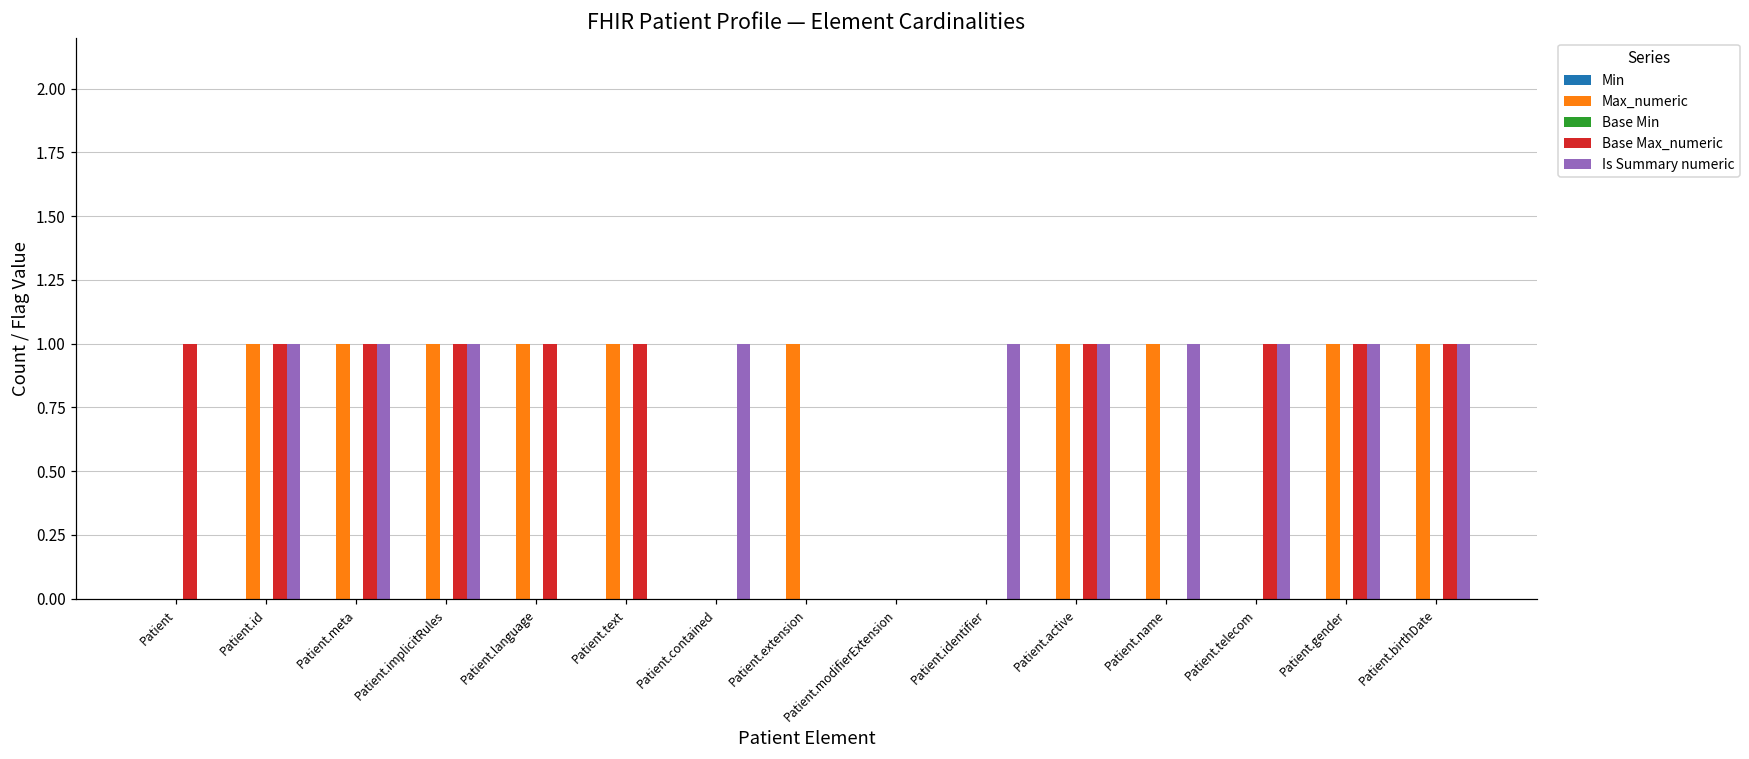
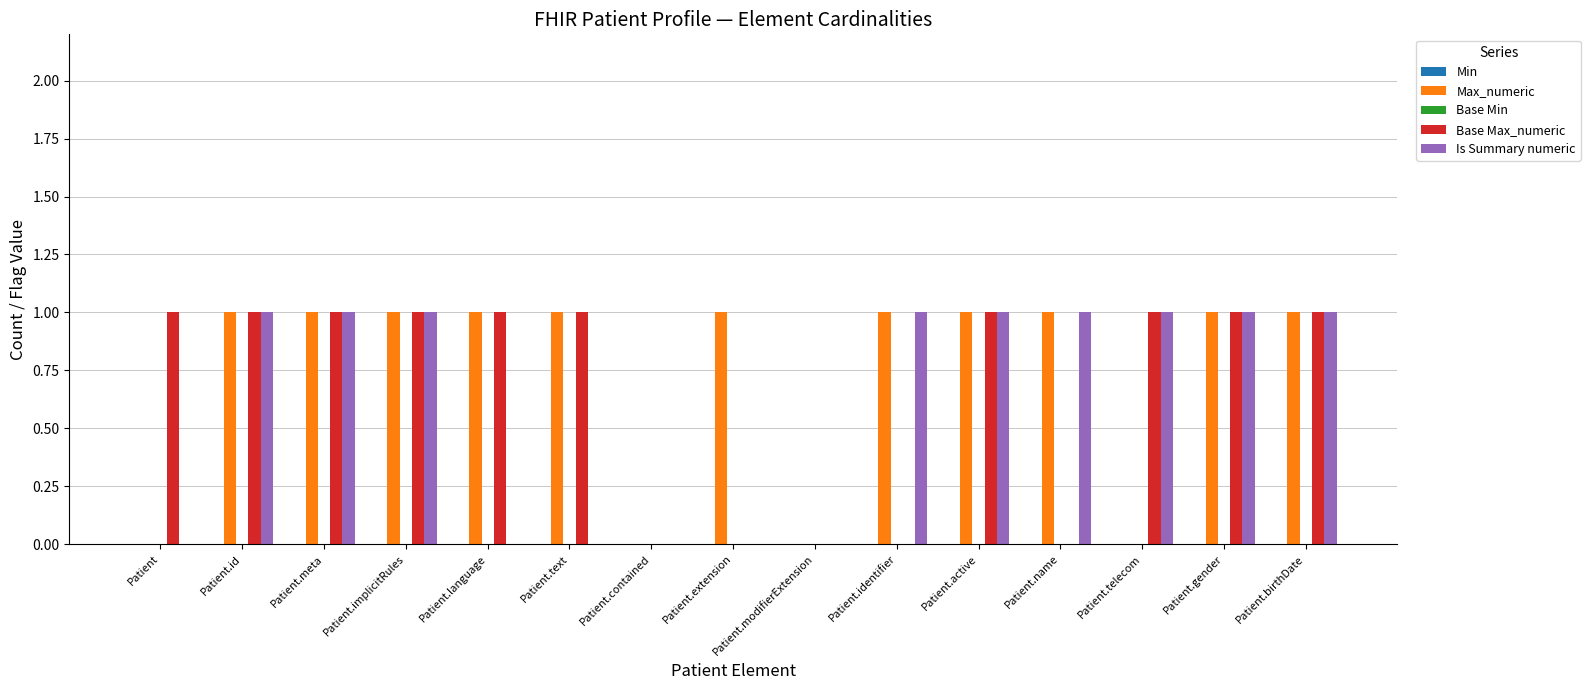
Is Summary numeric, Patient.contained: 1 -> 0
Max_numeric, Patient.identifier: 0 -> 1
